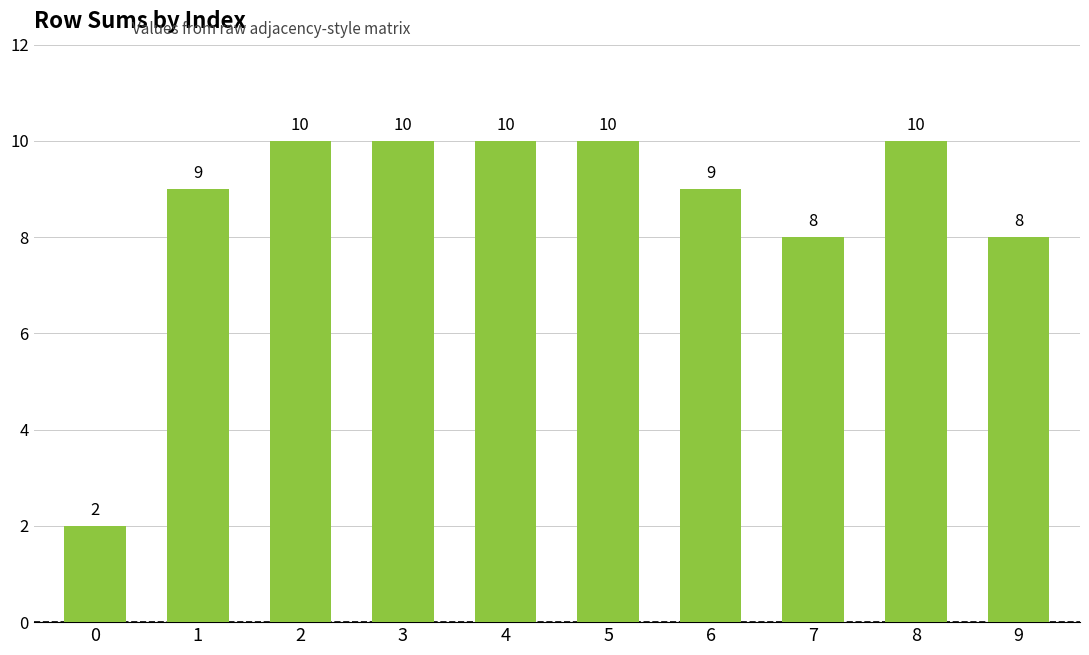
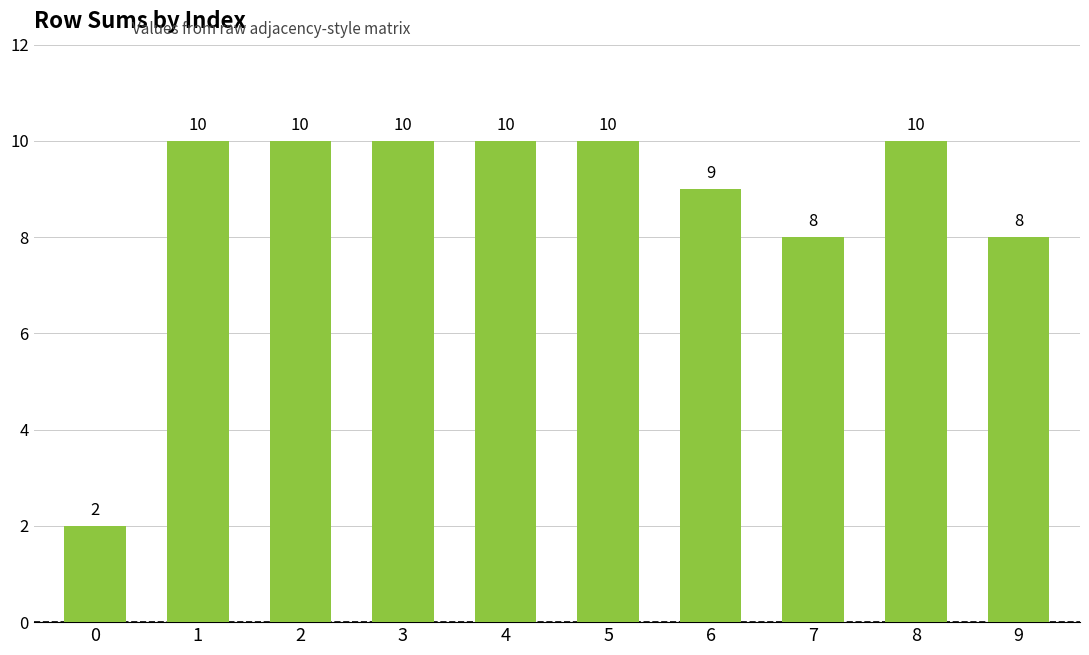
1: 9 -> 10
